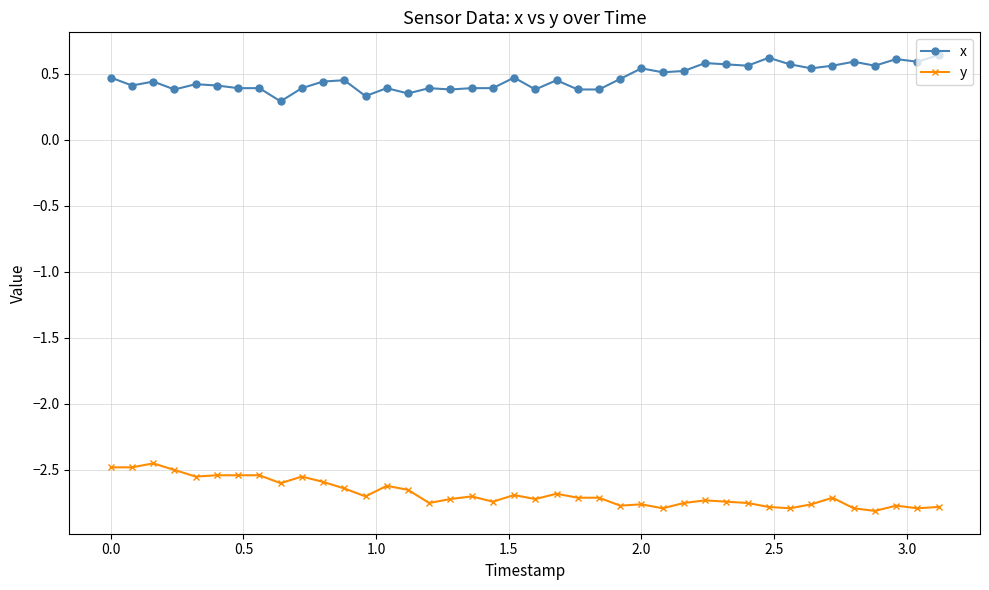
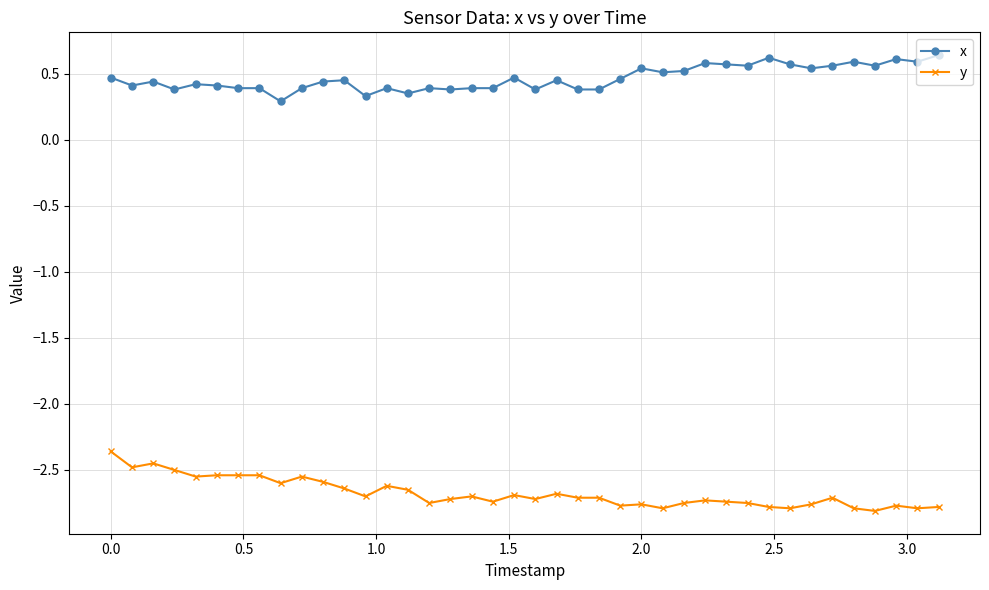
y, 0.0: -2.48 -> -2.36
